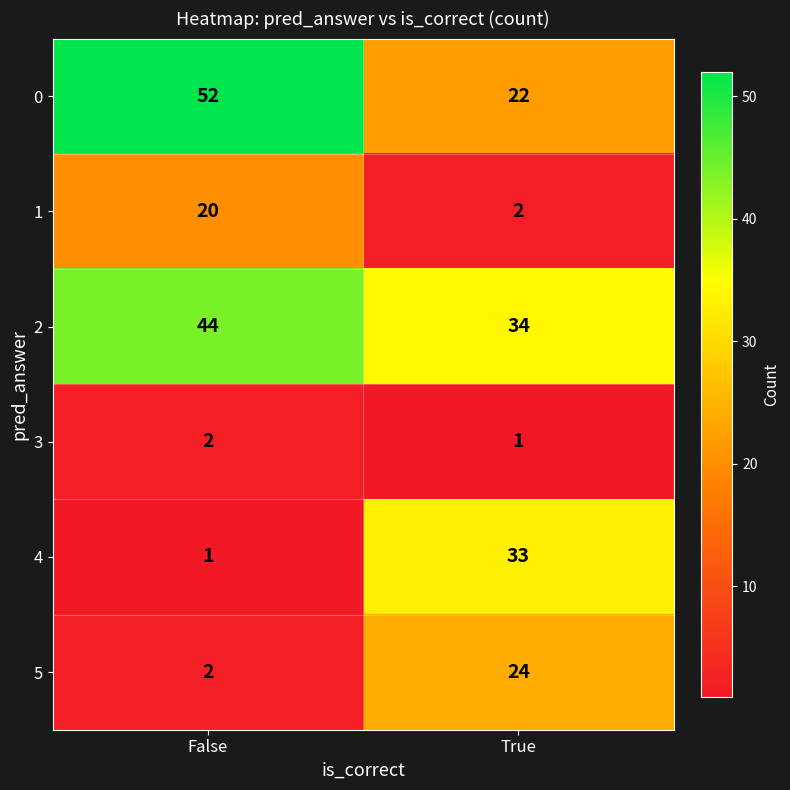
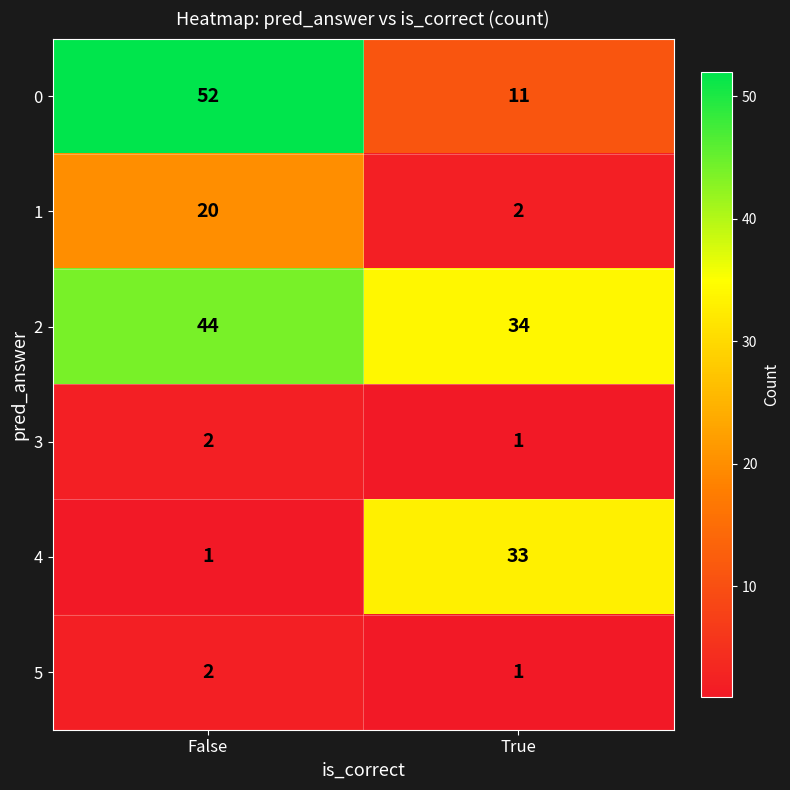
0, True: 22 -> 11
5, True: 24 -> 1
